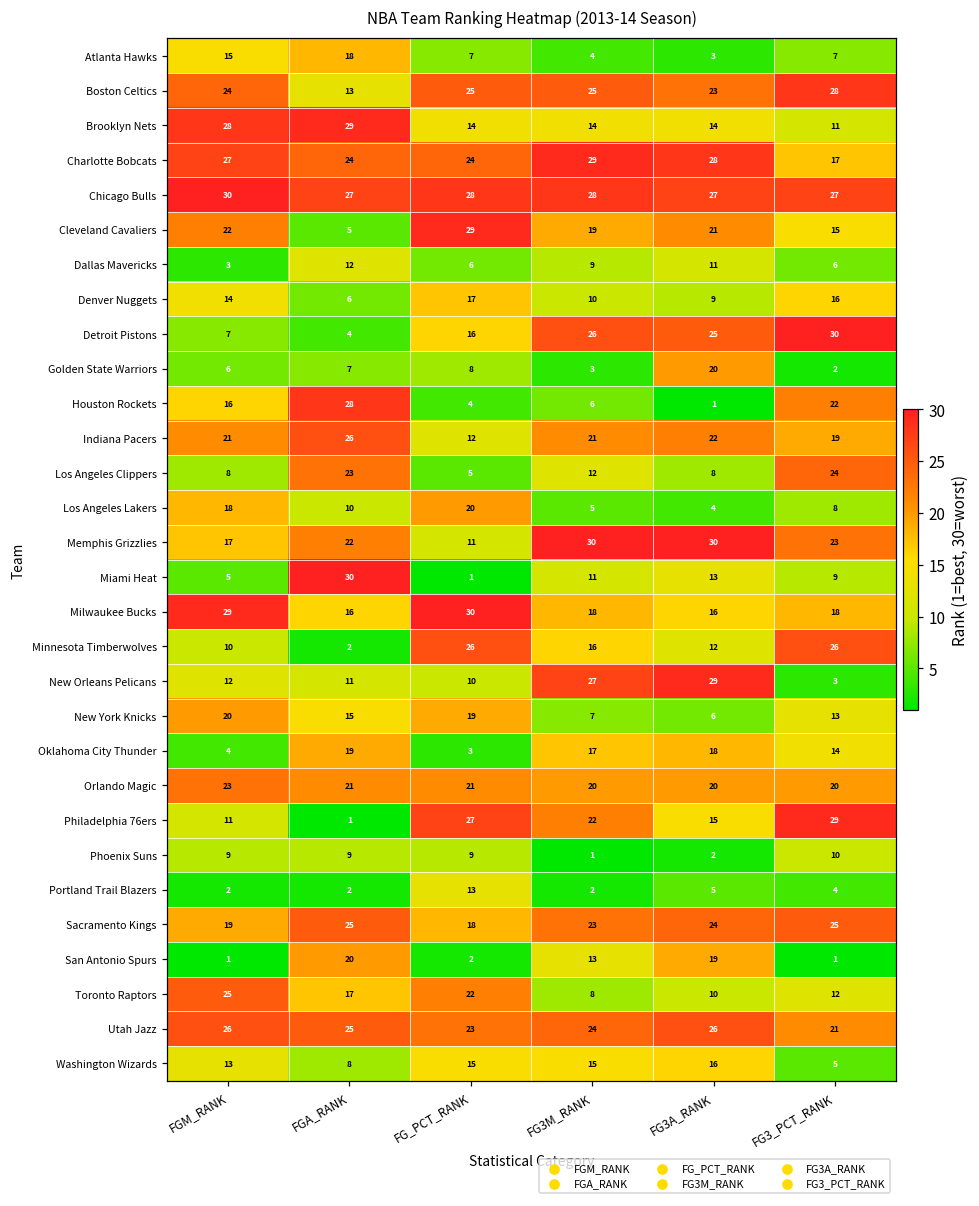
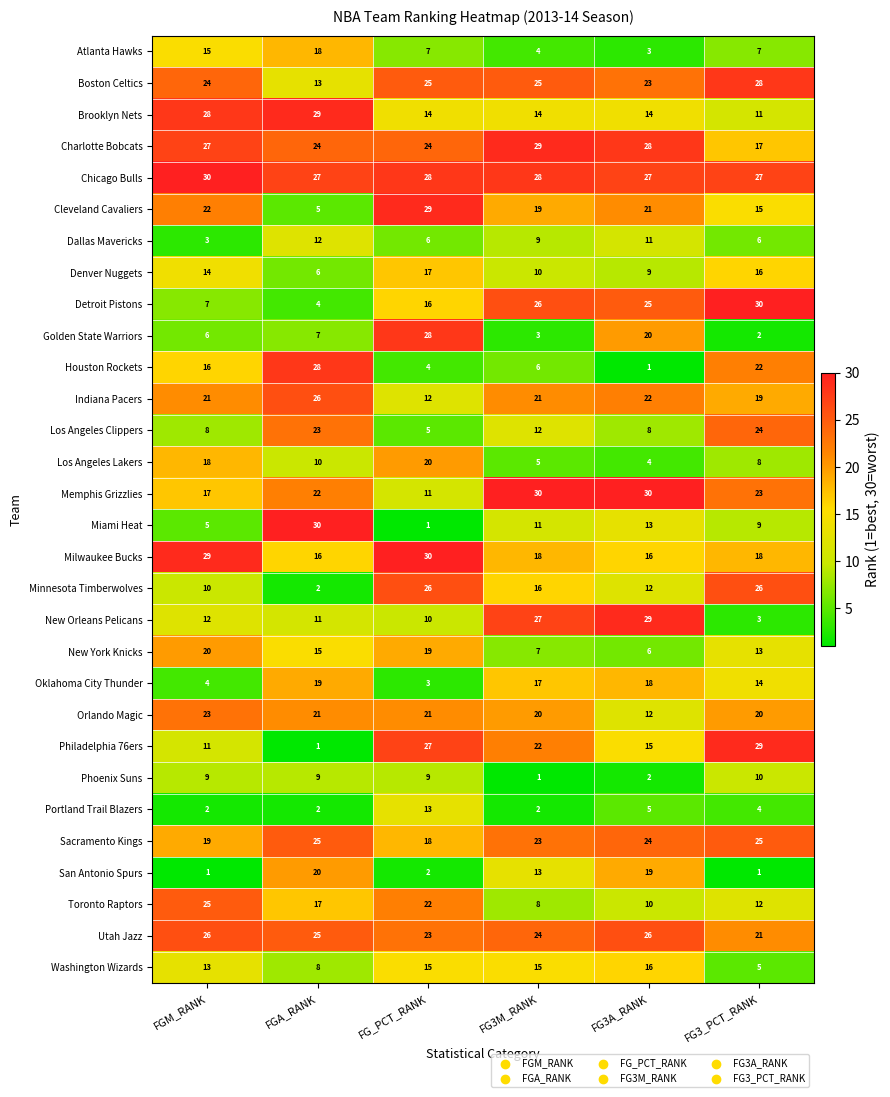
Golden State Warriors, FG_PCT_RANK: 8 -> 28
Orlando Magic, FG3A_RANK: 20 -> 12
